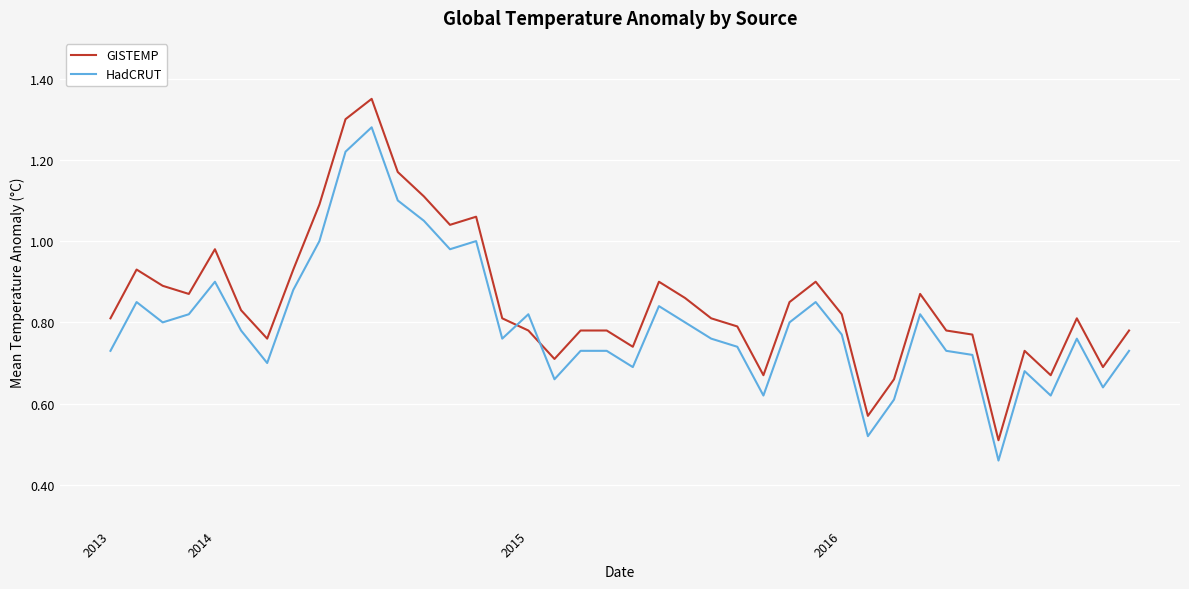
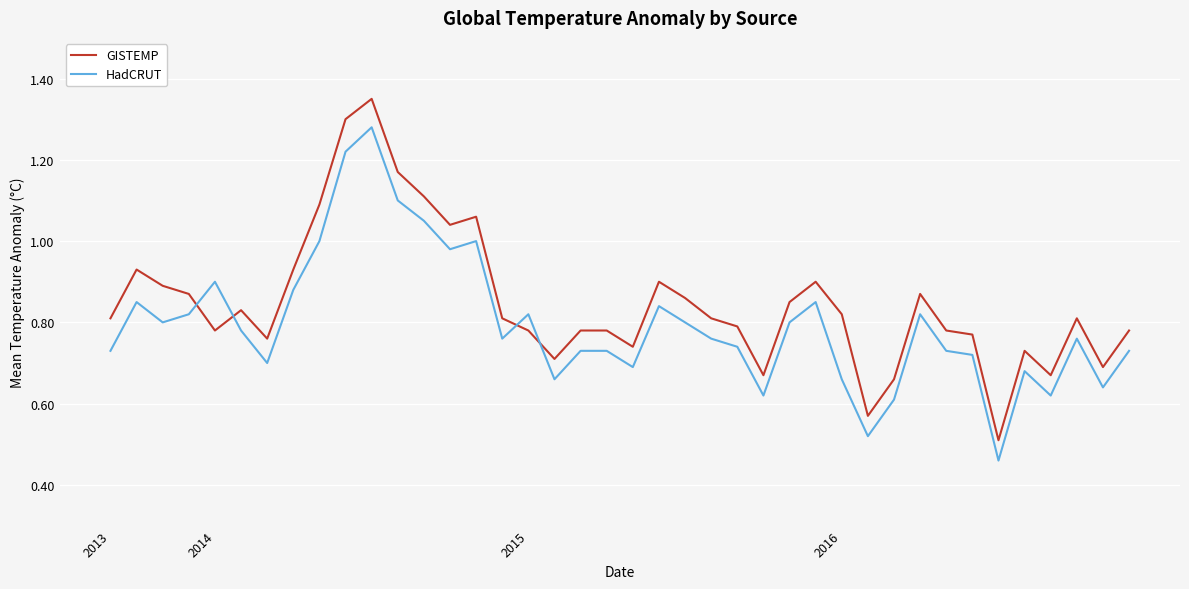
GISTEMP, 2014: 0.98 -> 0.78
HadCRUT, 2016: 0.77 -> 0.66
